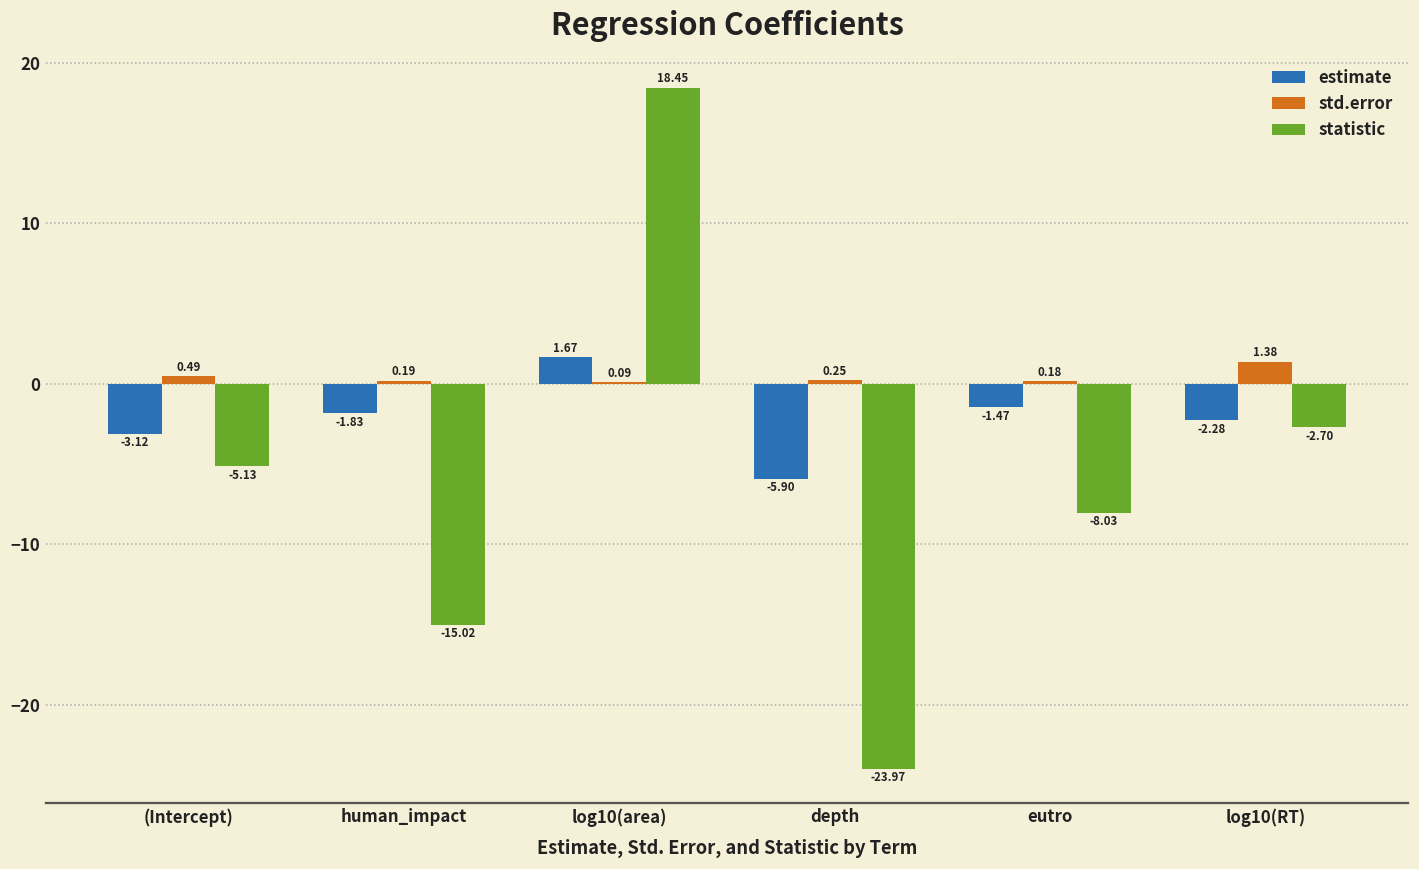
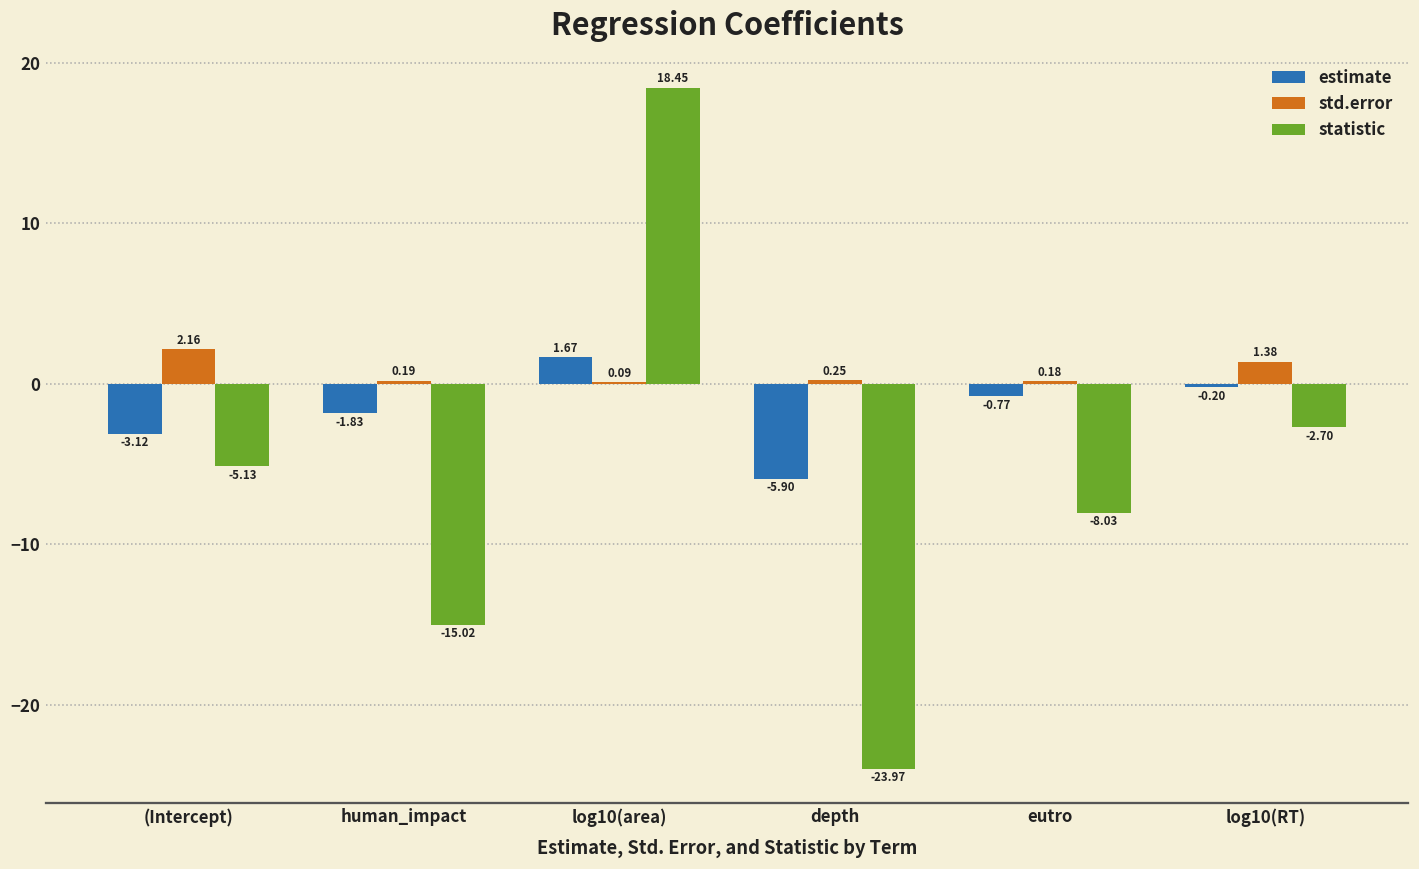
std.error, (Intercept): 0.49 -> 2.16
estimate, eutro: -1.47 -> -0.77
estimate, log10(RT): -2.28 -> -0.20
